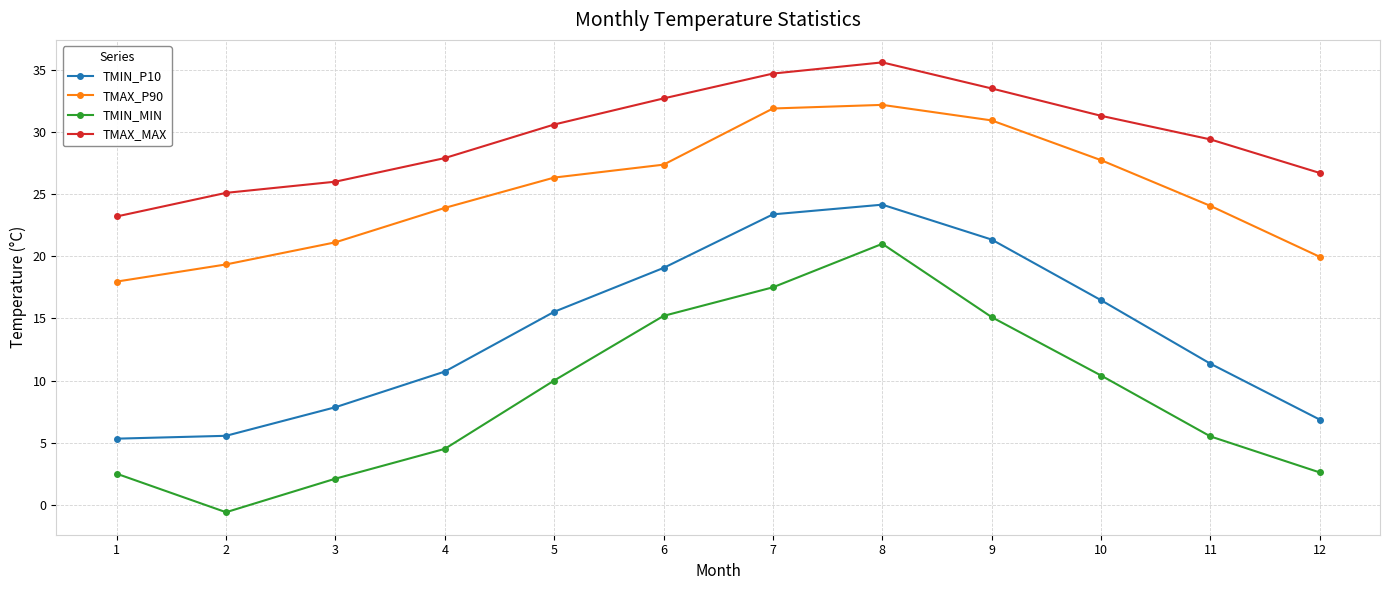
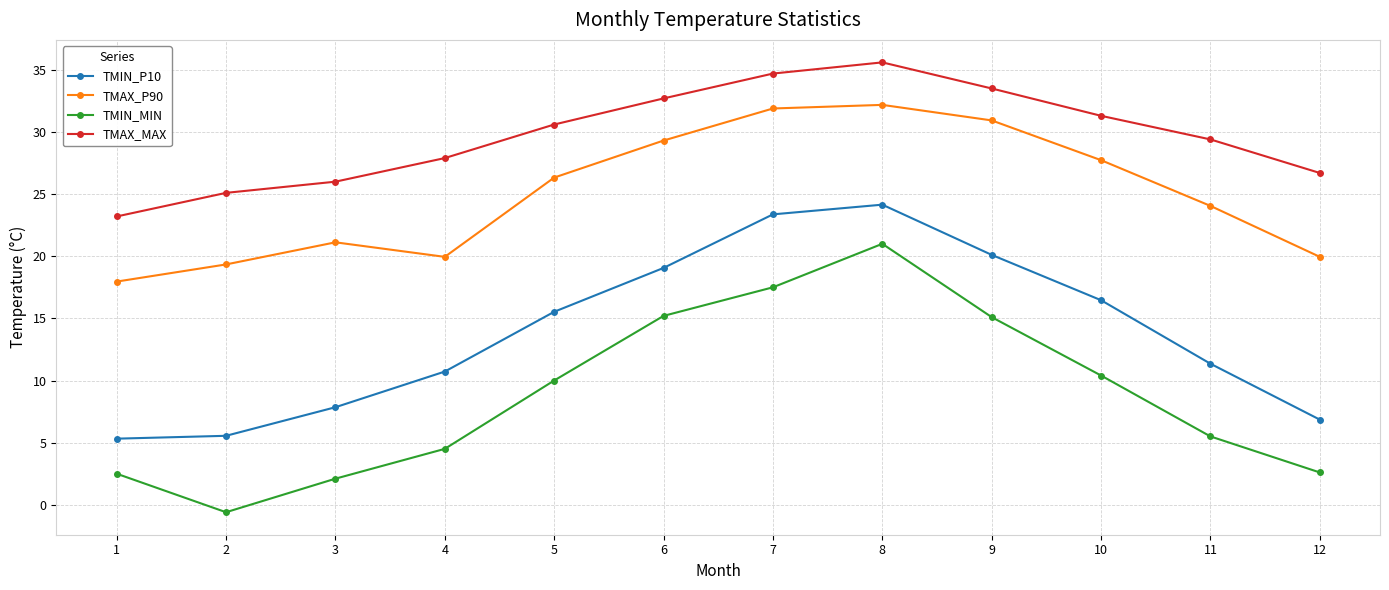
TMAX_P90, 4: 23.9 -> 20.0
TMAX_P90, 6: 27.4 -> 29.3
TMIN_P10, 9: 21.3 -> 20.1
